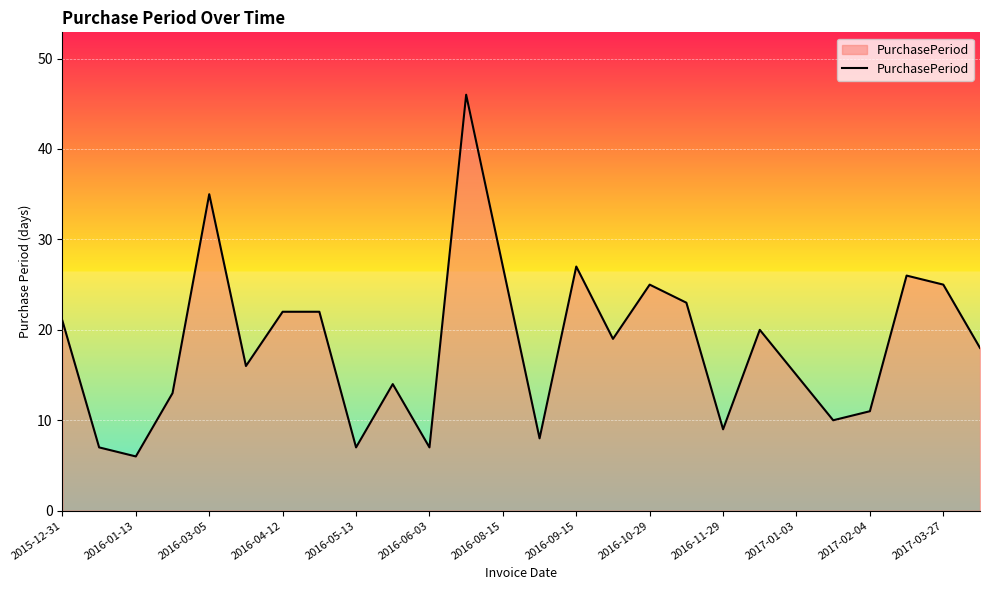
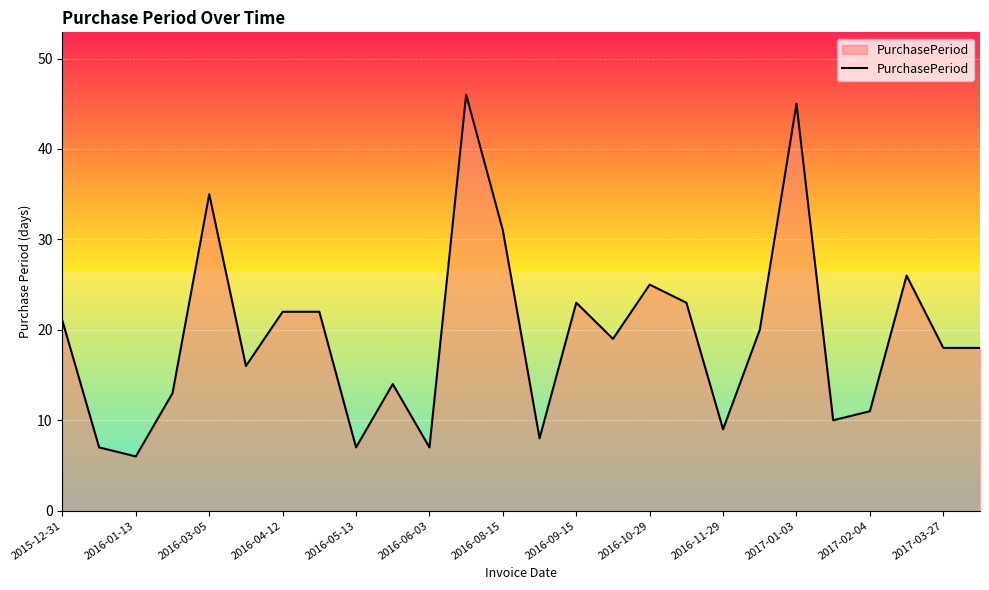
2016-08-15: 27 -> 31
2016-09-15: 27 -> 23
2017-01-03: 15 -> 45
2017-03-27: 25 -> 18
